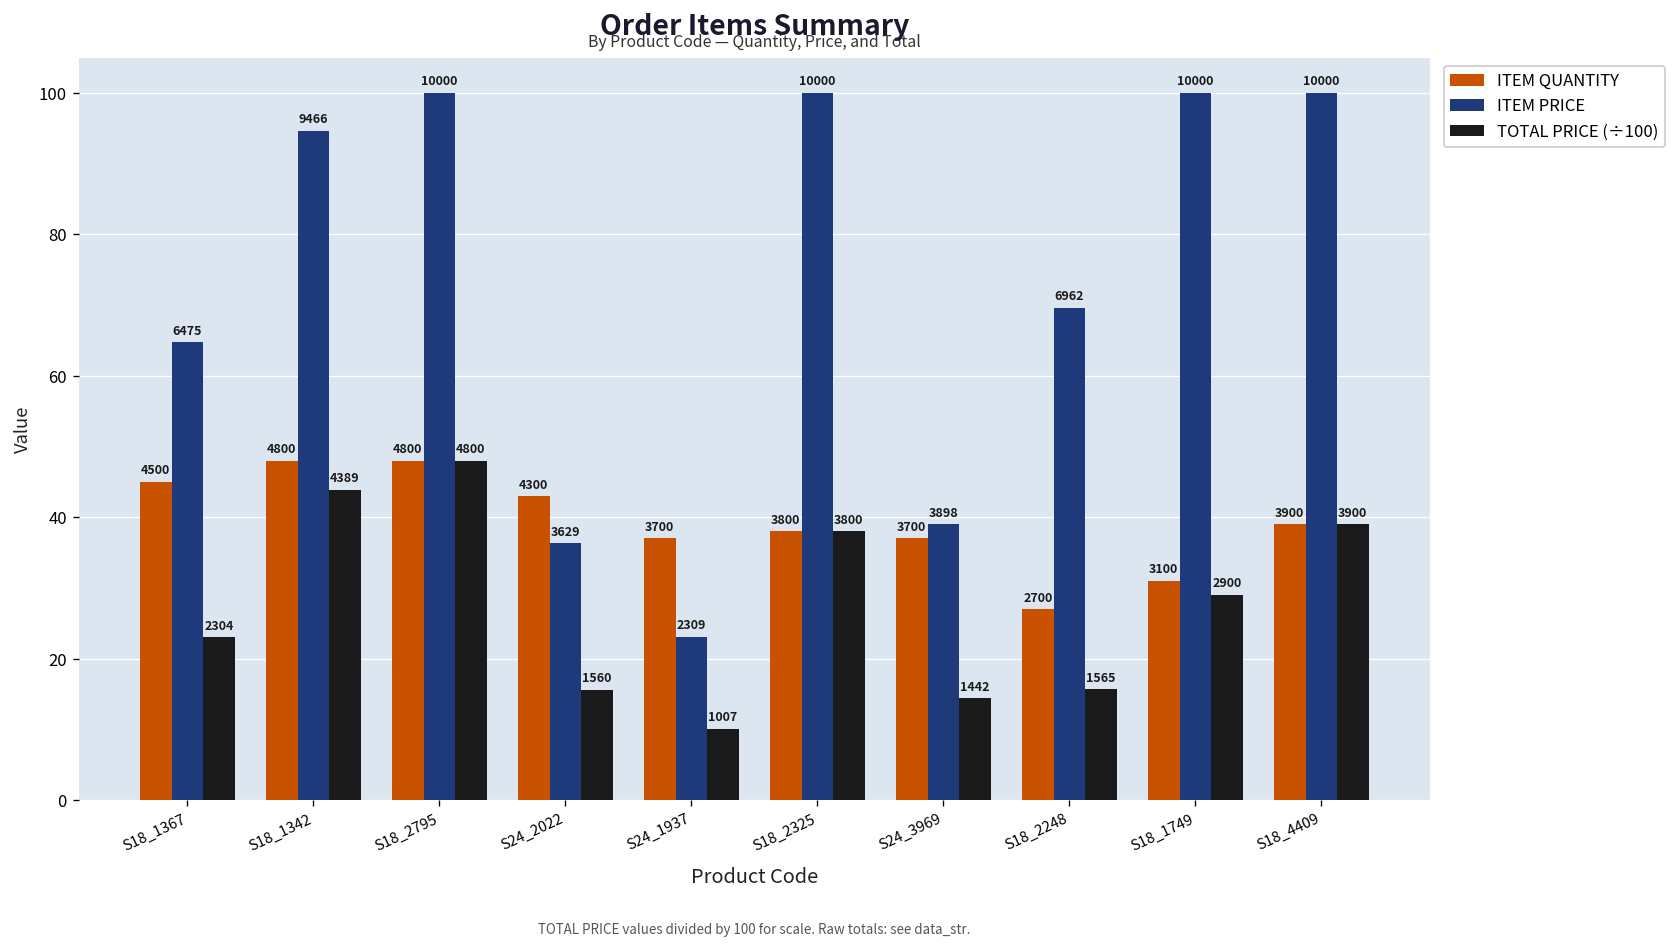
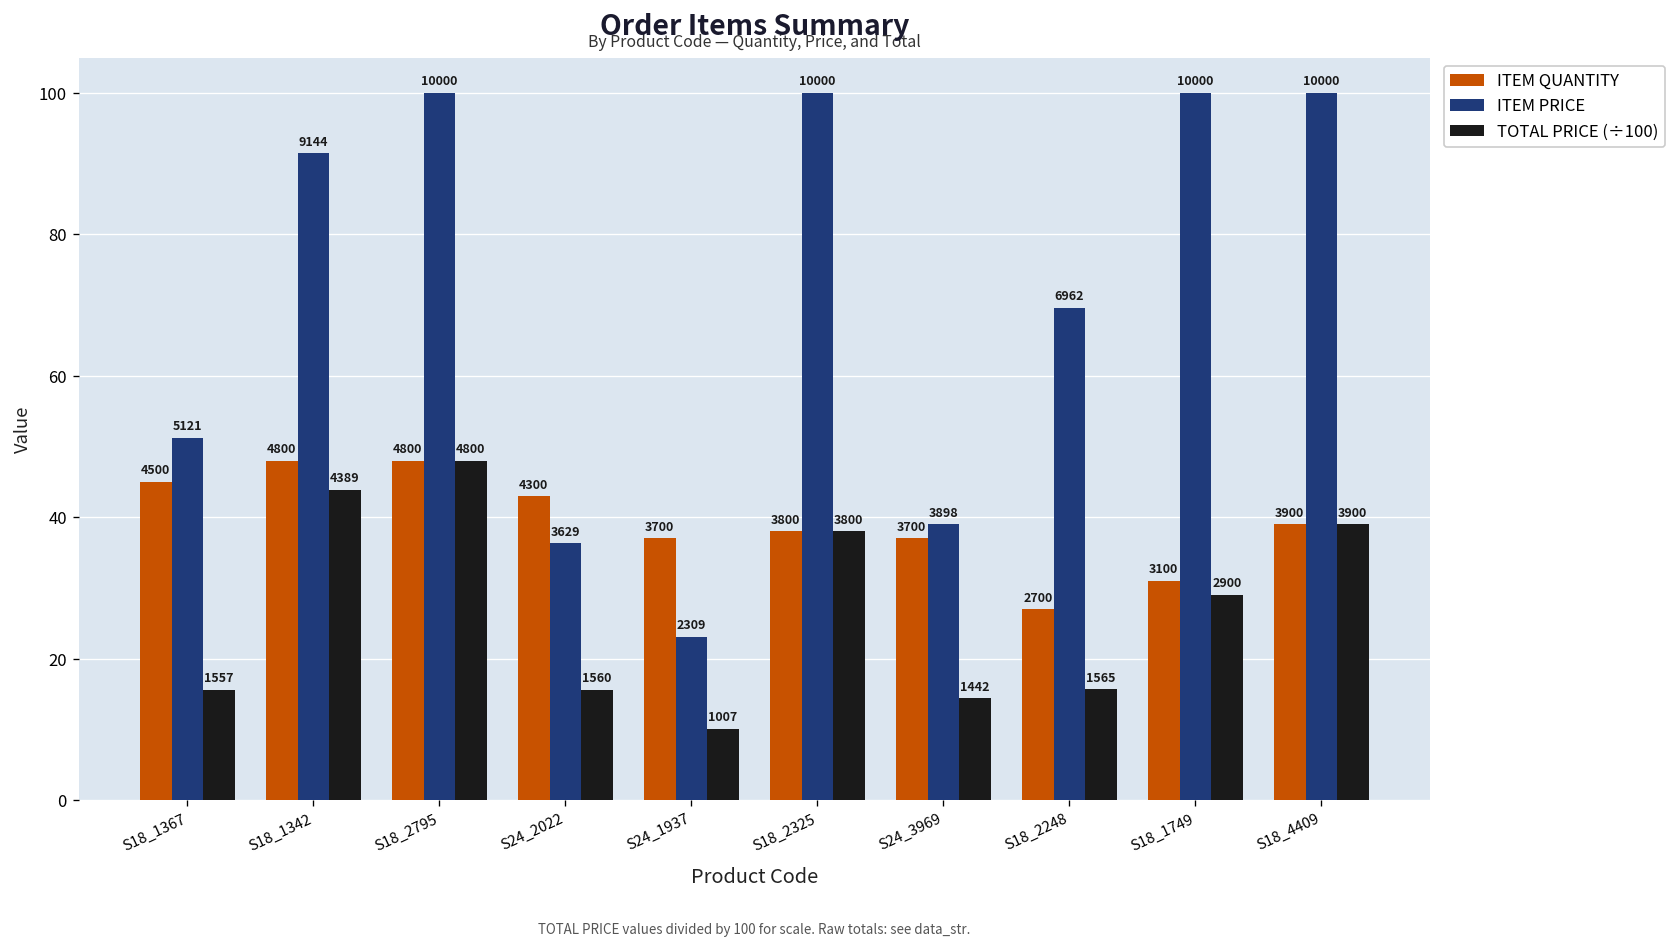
ITEM PRICE, S18_1367: 6475 -> 5121
TOTAL PRICE (÷100), S18_1367: 2304 -> 1557
ITEM PRICE, S18_1342: 9466 -> 9144
